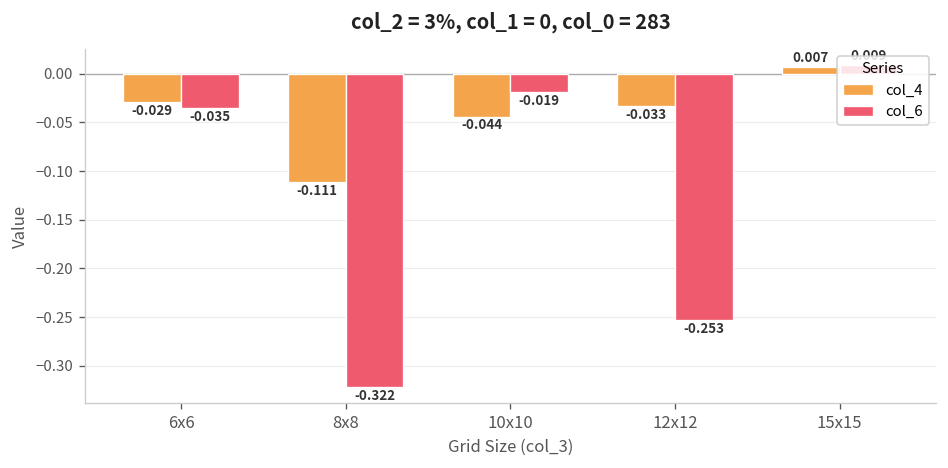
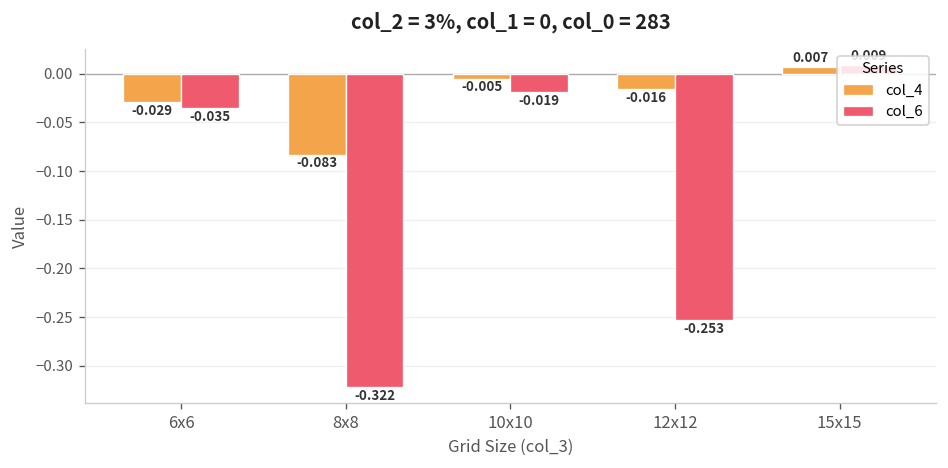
col_4, 8x8: -0.111 -> -0.083
col_4, 10x10: -0.044 -> -0.005
col_4, 12x12: -0.033 -> -0.016
